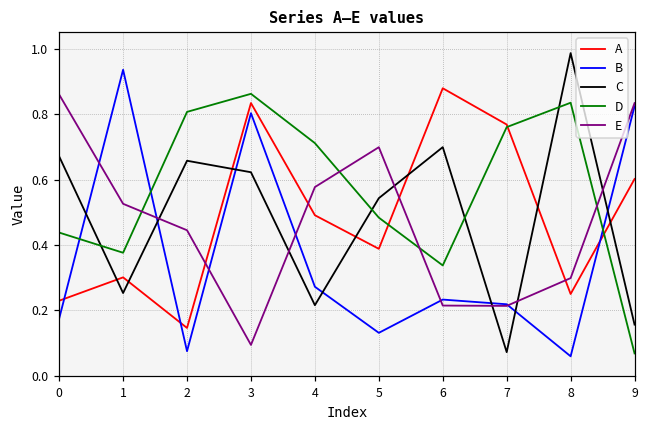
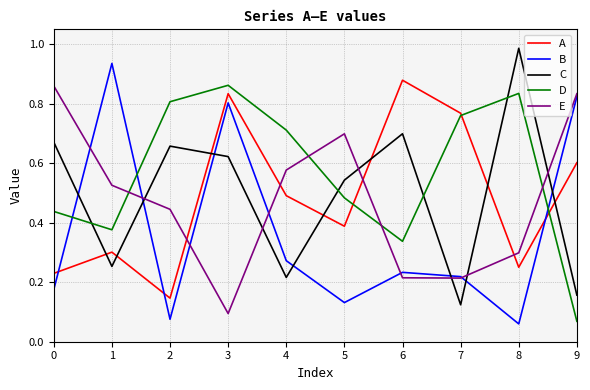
C, 7: 0.07 -> 0.12
